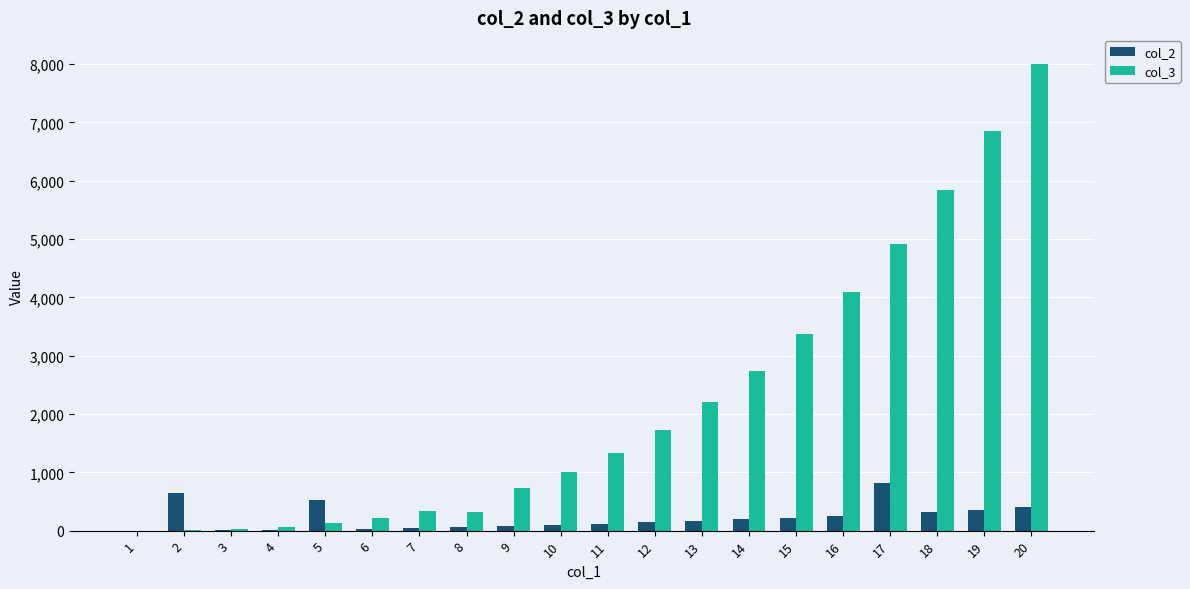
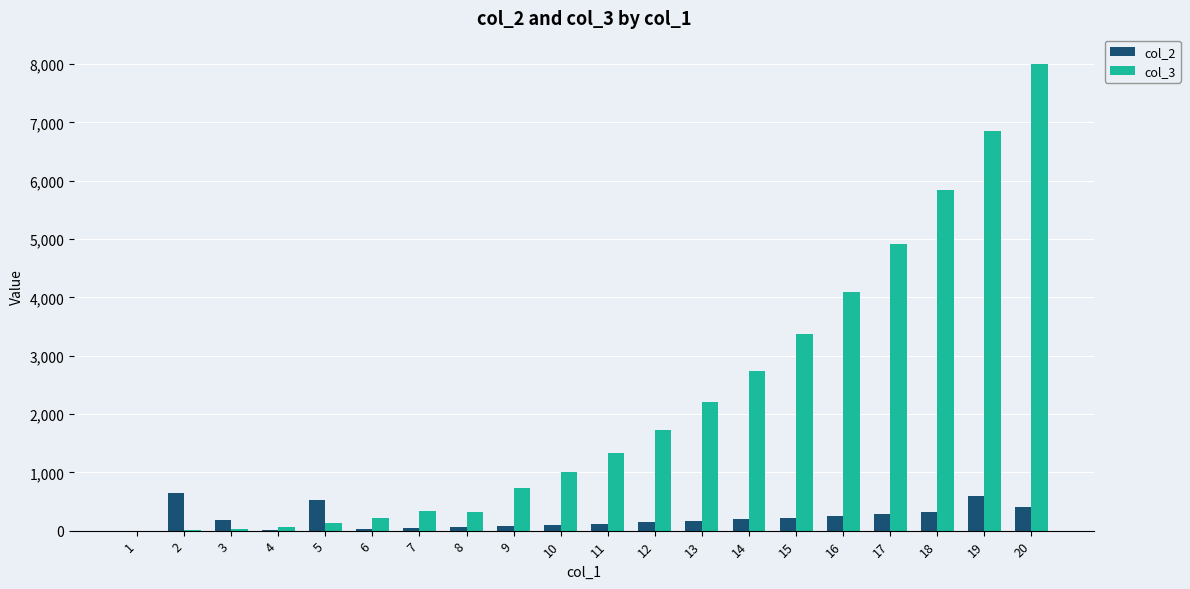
col_2, 3: 0 -> 200
col_2, 17: 800 -> 300
col_2, 19: 400 -> 600
